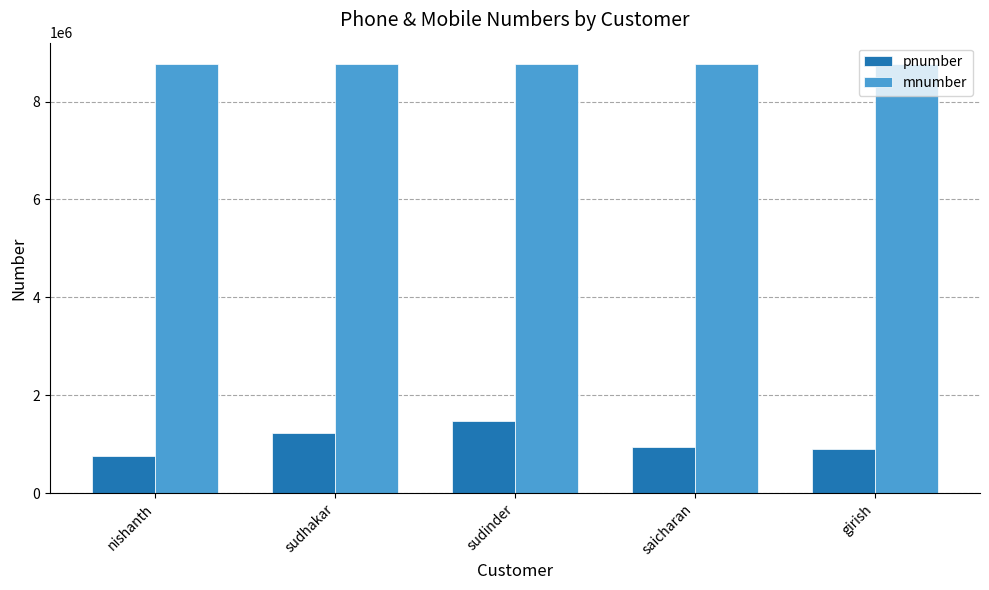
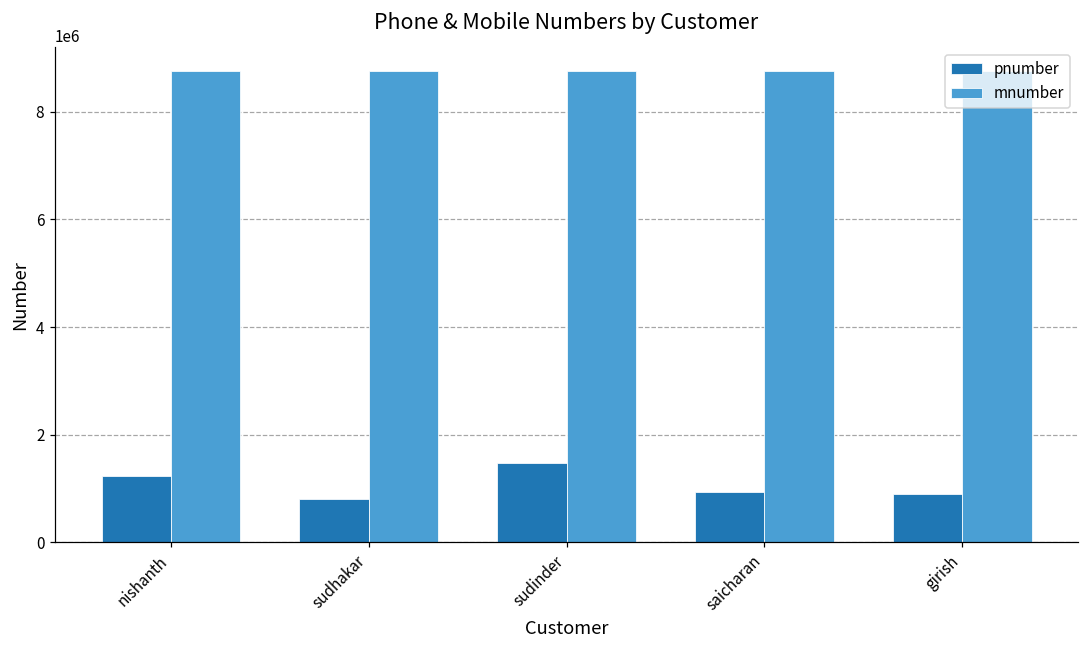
pnumber, nishanth: 800000 -> 1200000
pnumber, sudhakar: 1200000 -> 800000
